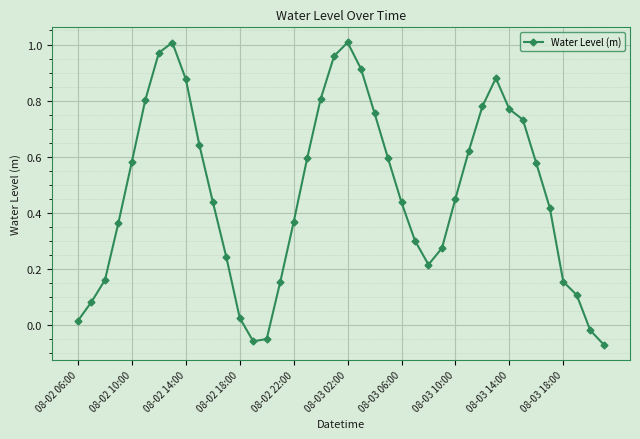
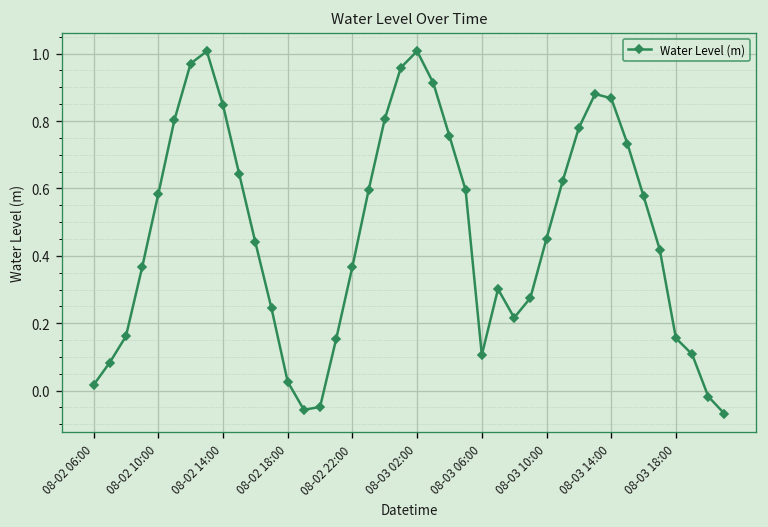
08-02 14:00: 0.88 -> 0.85
08-03 06:00: 0.44 -> 0.11
08-03 14:00: 0.77 -> 0.87
